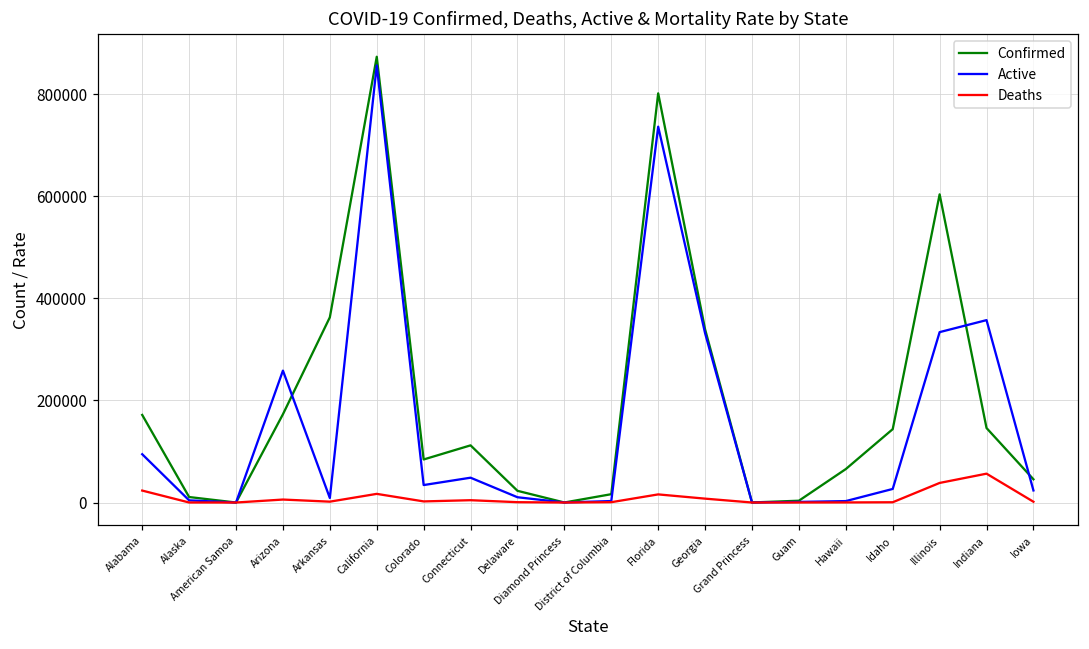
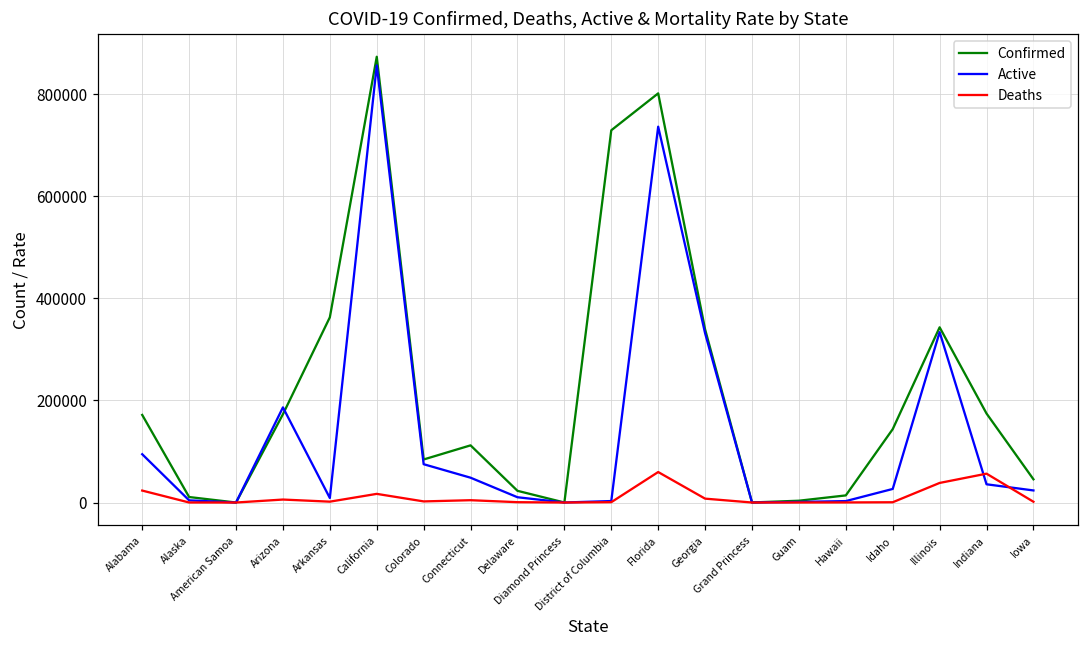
Active, Arizona: 260000 -> 190000
Active, Colorado: 30000 -> 80000
Confirmed, District of Columbia: 20000 -> 730000
Deaths, Florida: 20000 -> 60000
Confirmed, Hawaii: 70000 -> 10000
Confirmed, Illinois: 600000 -> 340000
Confirmed, Indiana: 150000 -> 170000
Active, Indiana: 360000 -> 40000
